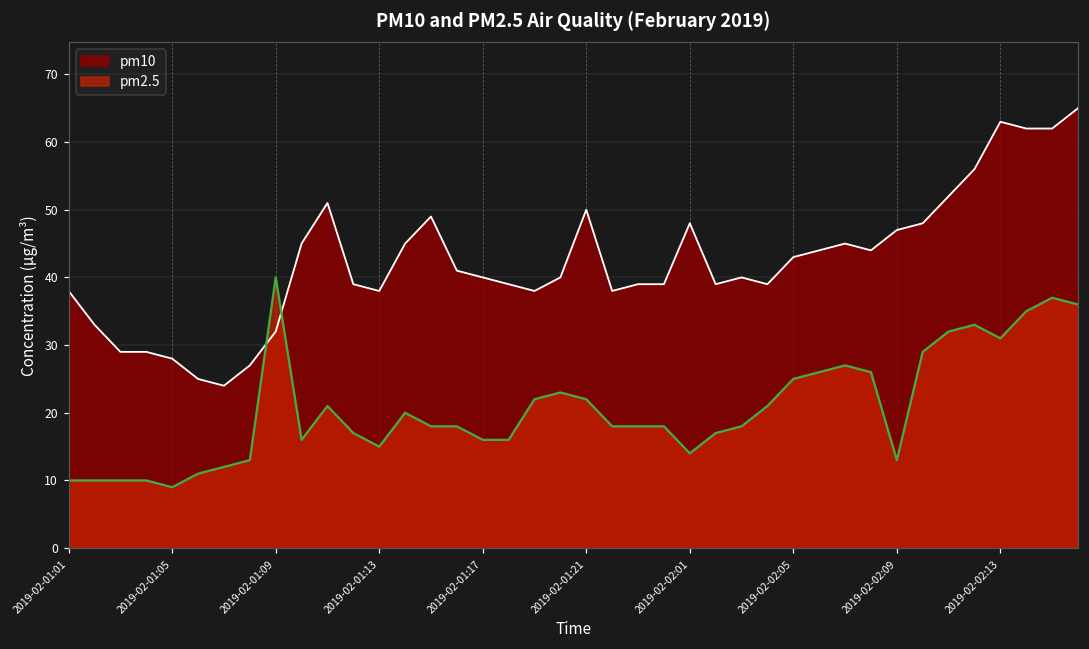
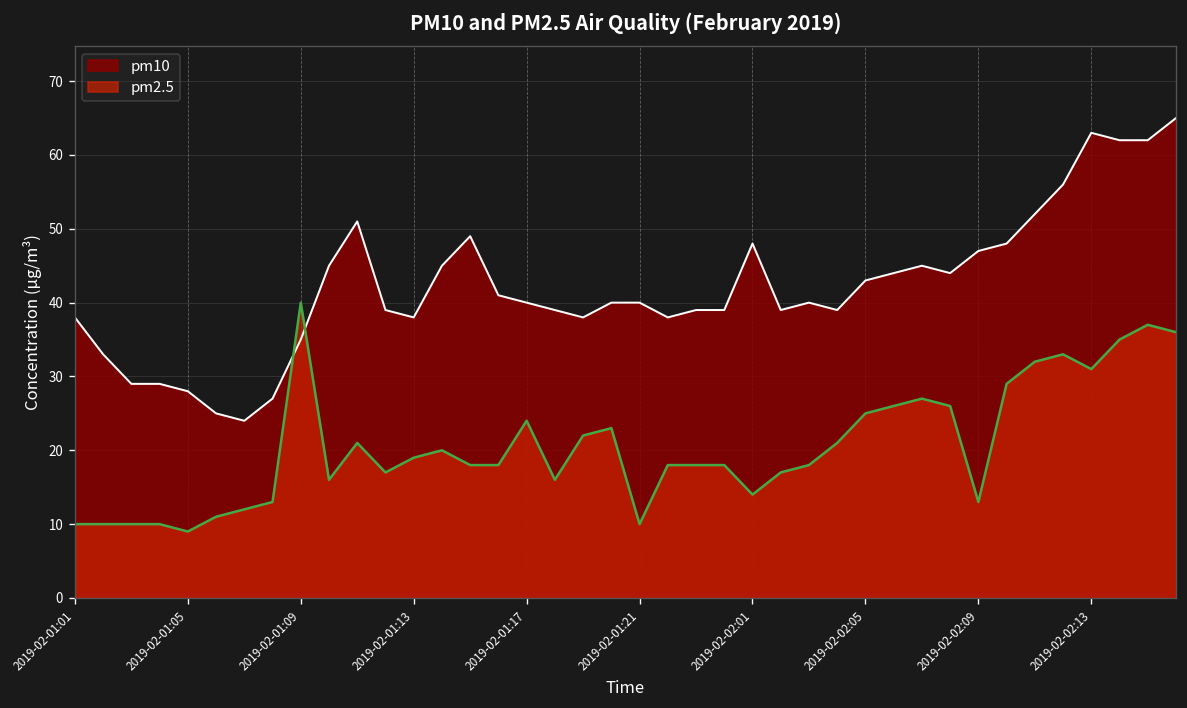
pm10, 2019-02-01:09: 32 -> 35
pm2.5, 2019-02-01:13: 15 -> 19
pm2.5, 2019-02-01:17: 16 -> 24
pm10, 2019-02-01:21: 50 -> 40
pm2.5, 2019-02-01:21: 22 -> 10
